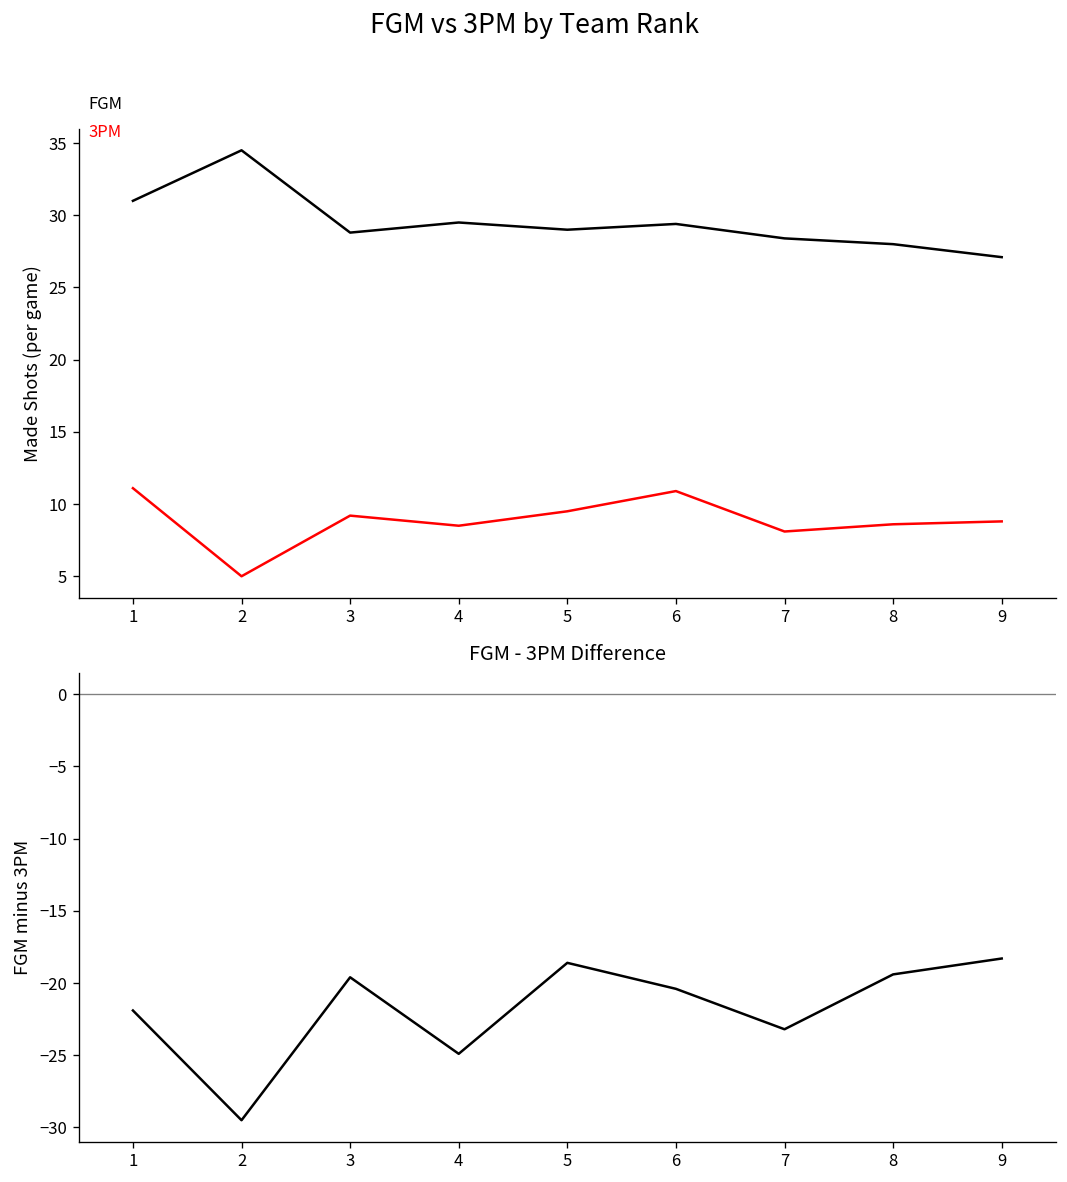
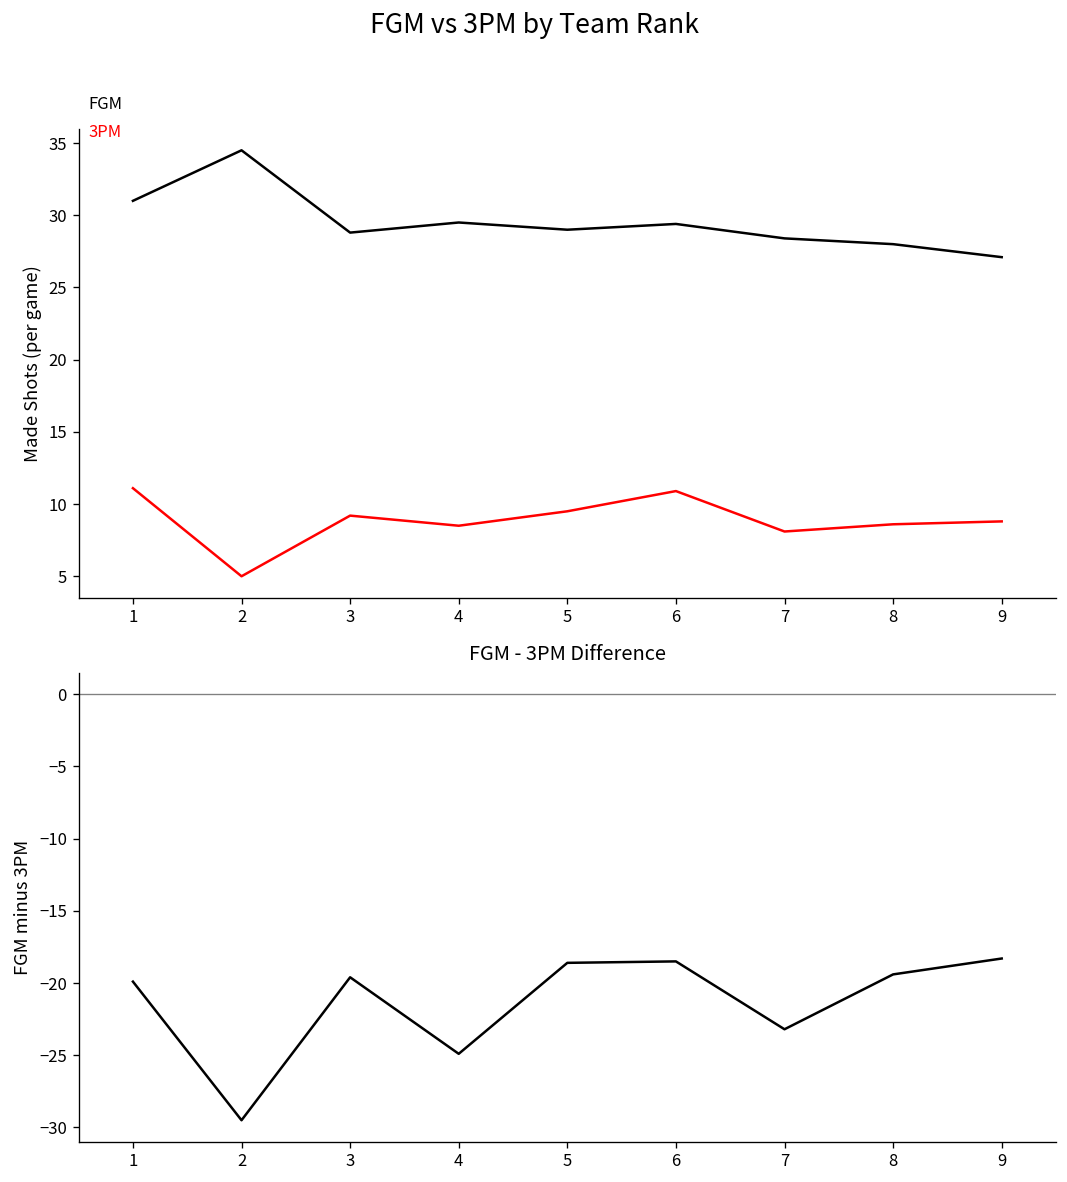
FGM - 3PM Difference, 1: -21.9 -> -19.9
FGM - 3PM Difference, 6: -20.4 -> -18.5
